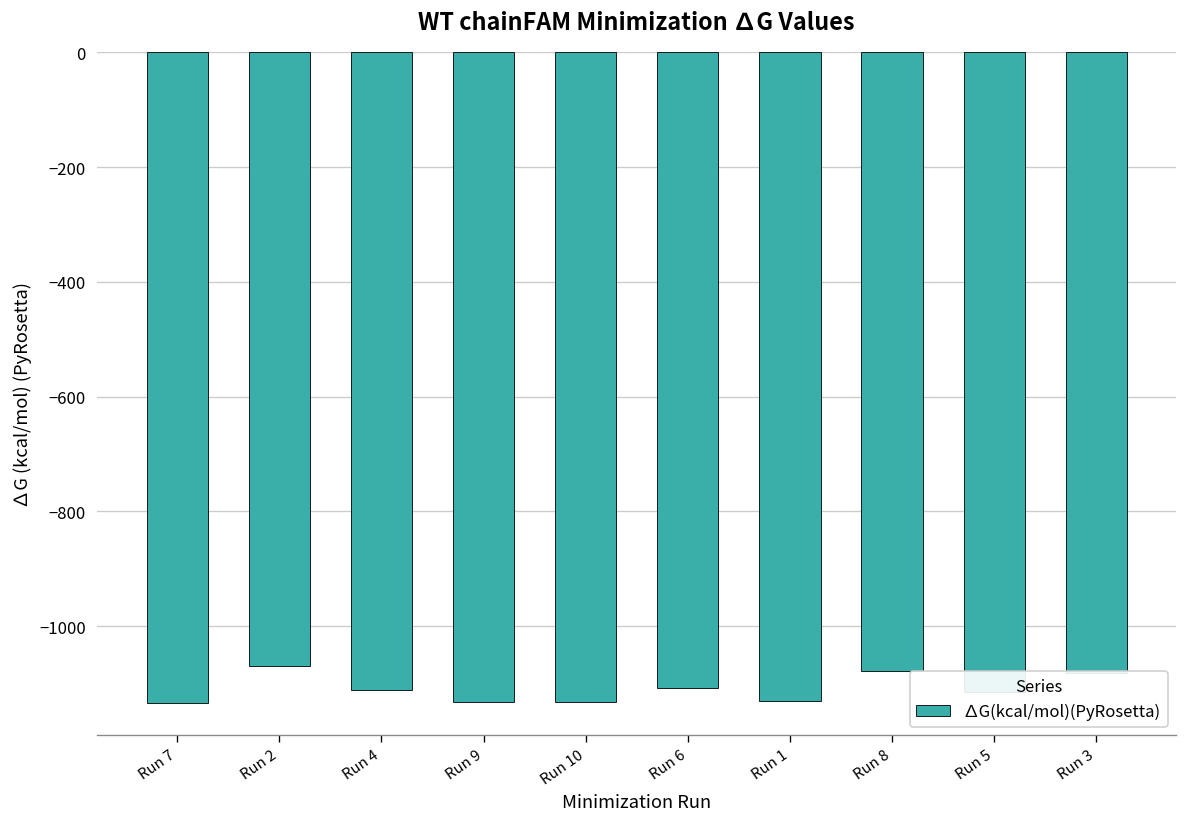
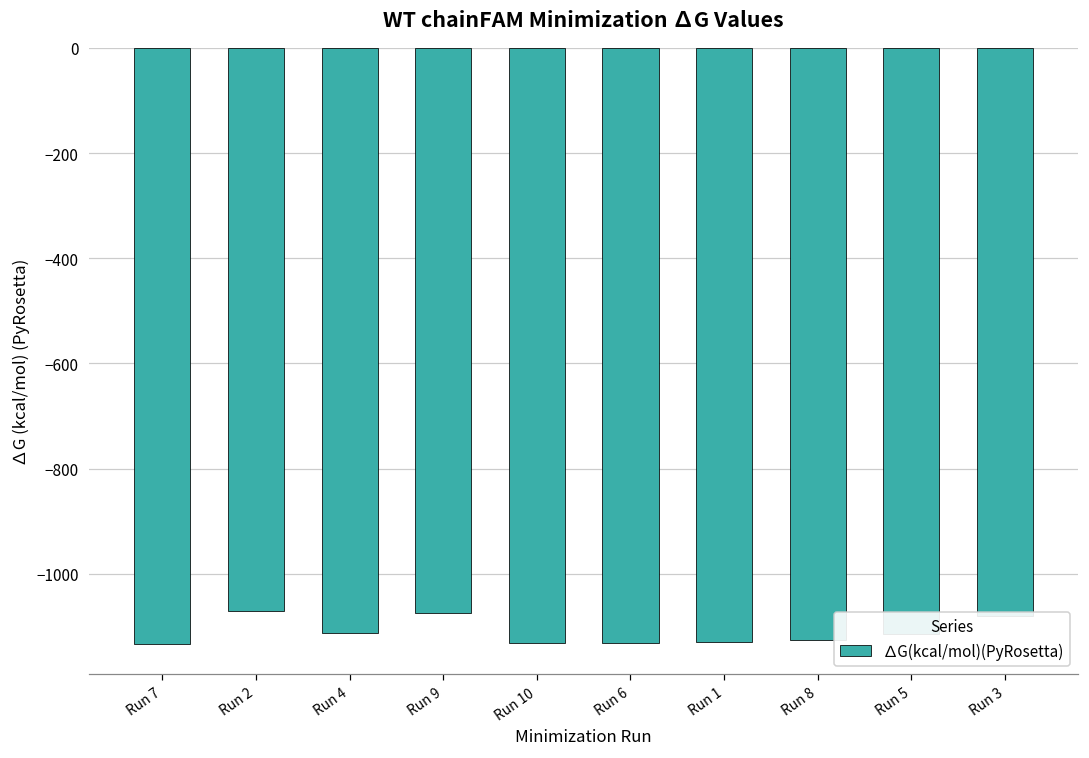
Run 9: -1130 -> -1080
Run 6: -1110 -> -1130
Run 8: -1080 -> -1130
